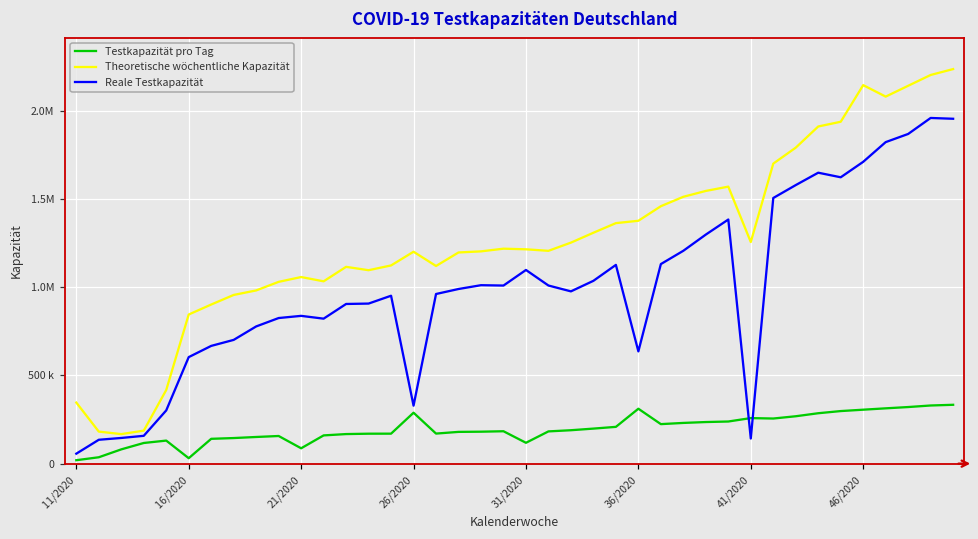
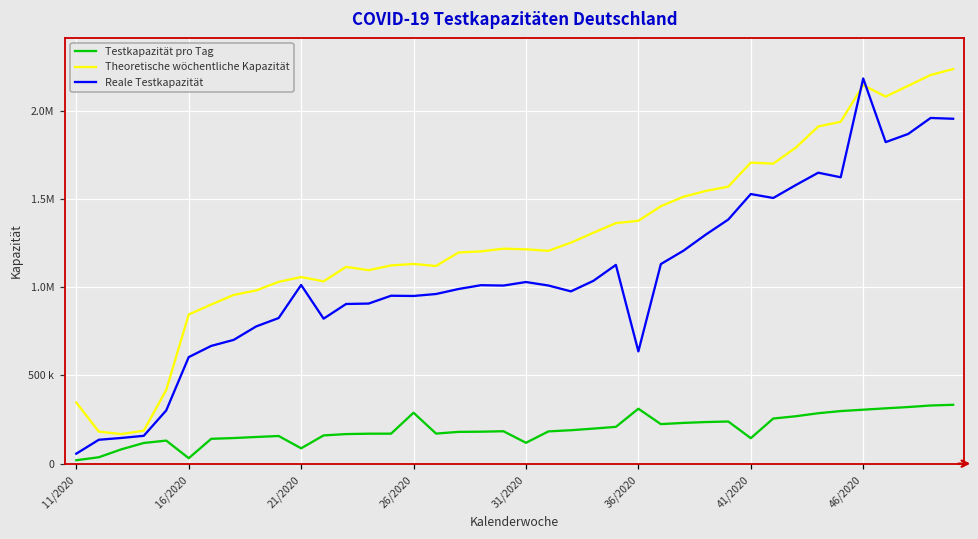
Reale Testkapazität, 21/2020: 840000 -> 1010000
Theoretische wöchentliche Kapazität, 26/2020: 1200000 -> 1130000
Reale Testkapazität, 26/2020: 330000 -> 950000
Reale Testkapazität, 31/2020: 1100000 -> 1030000
Testkapazität pro Tag, 41/2020: 260000 -> 140000
Theoretische wöchentliche Kapazität, 41/2020: 1260000 -> 1710000
Reale Testkapazität, 41/2020: 140000 -> 1530000
Reale Testkapazität, 46/2020: 1710000 -> 2180000
